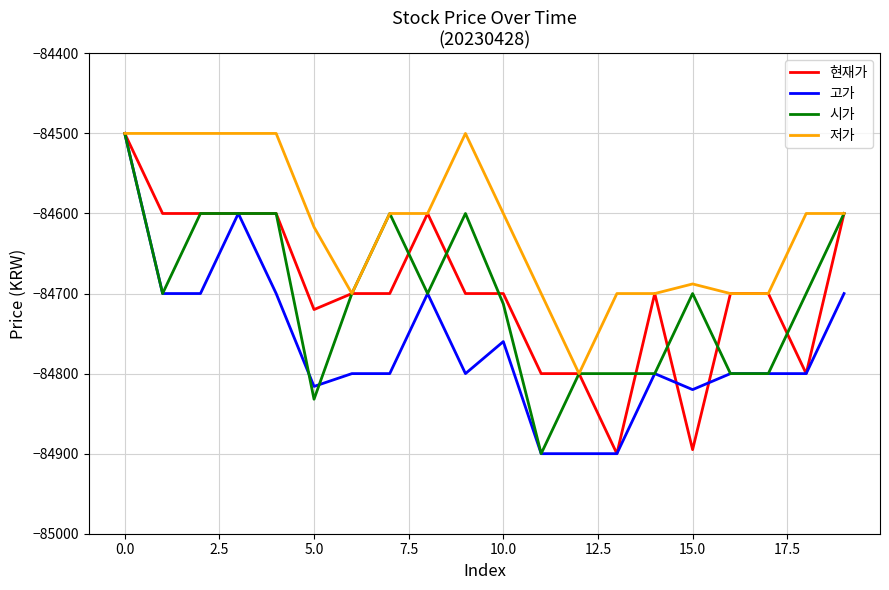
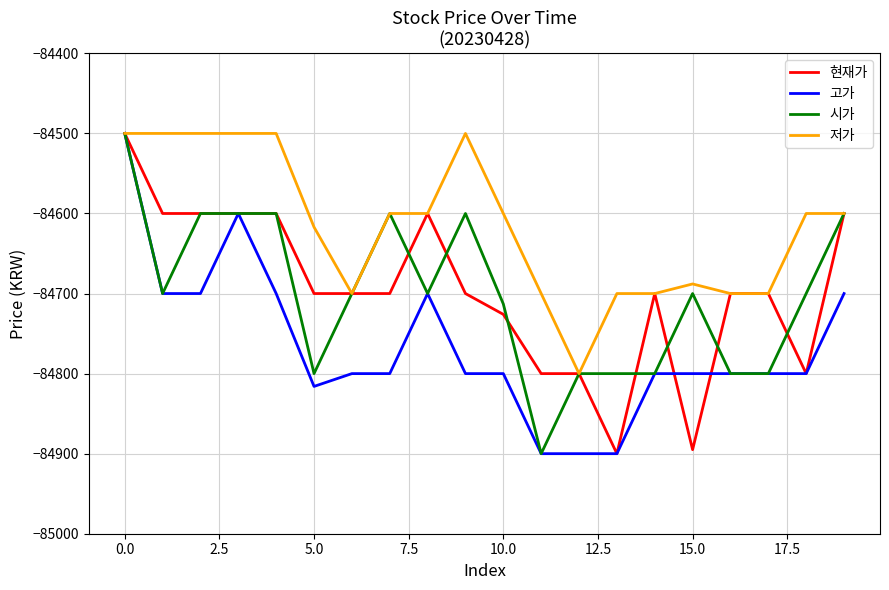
현재가, 5.0: -84720 -> -84700
시가, 5.0: -84830 -> -84800
현재가, 10.0: -84700 -> -84730
고가, 10.0: -84760 -> -84800
고가, 15.0: -84820 -> -84800
